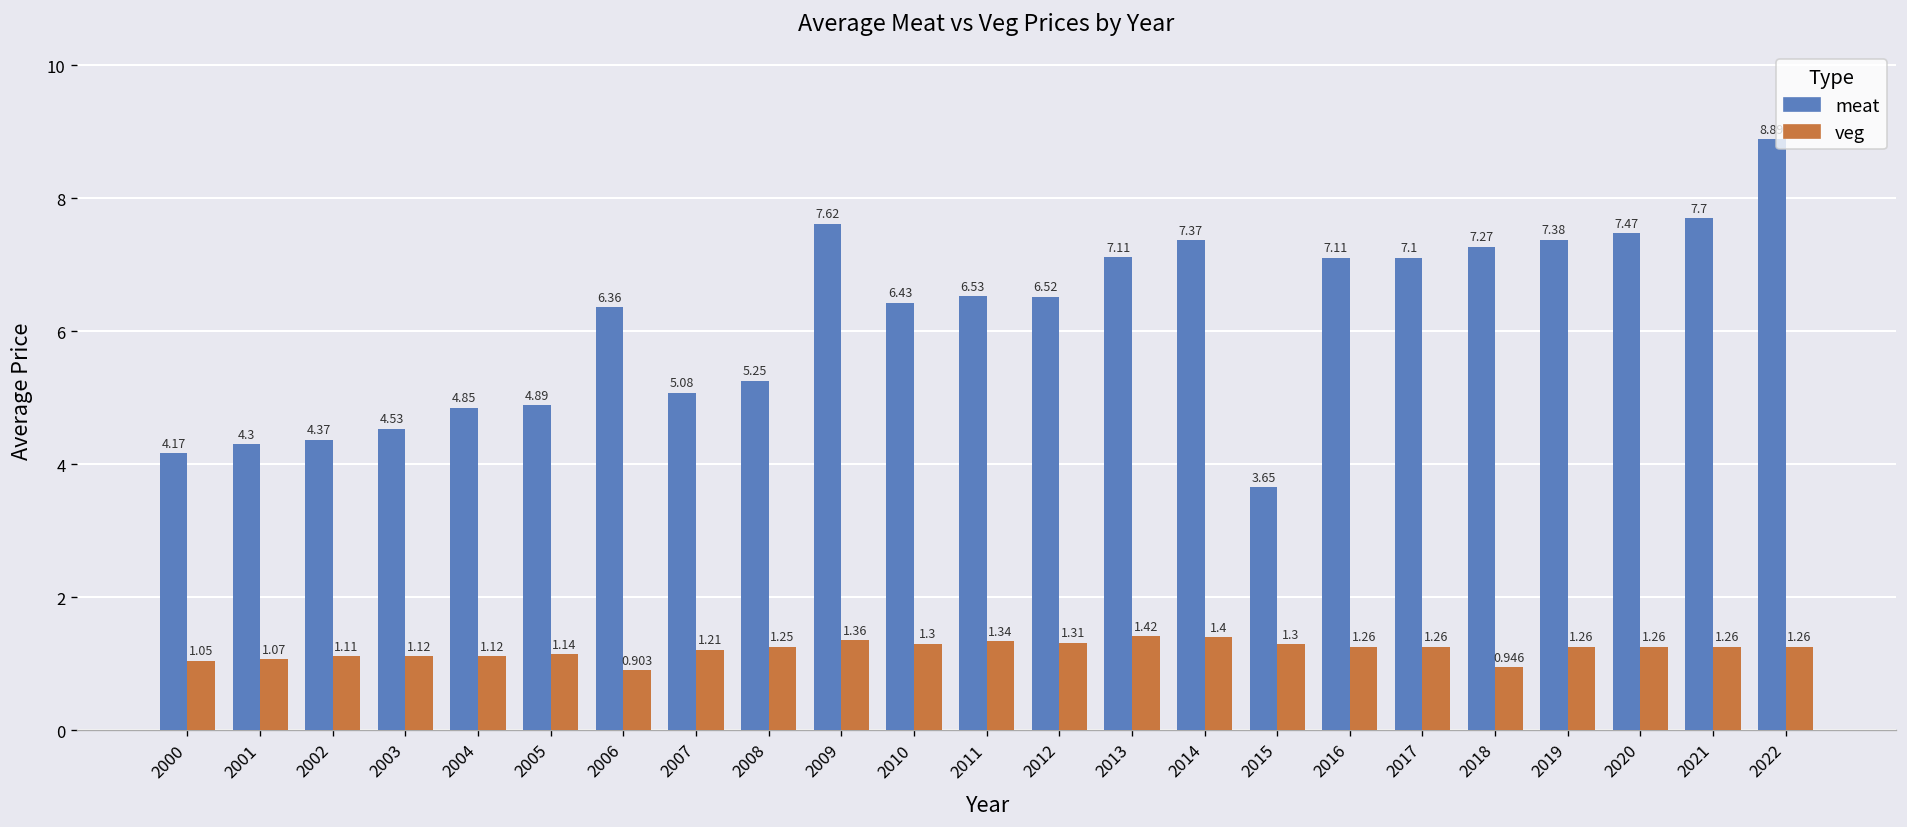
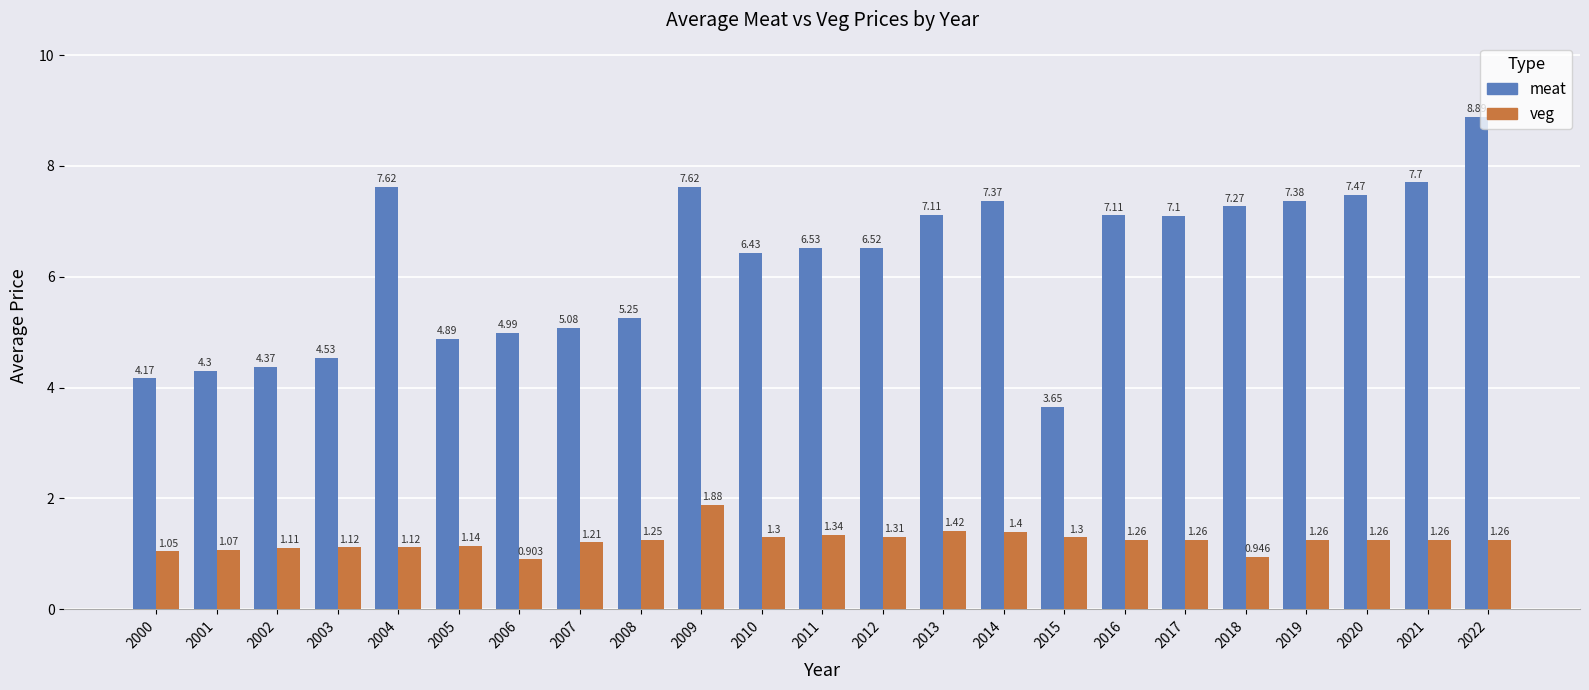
meat, 2004: 4.85 -> 7.62
meat, 2006: 6.36 -> 4.99
veg, 2009: 1.36 -> 1.88
